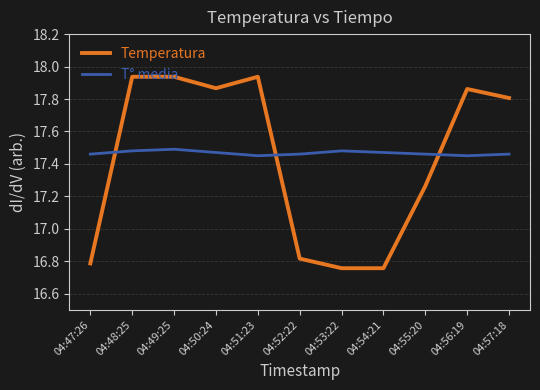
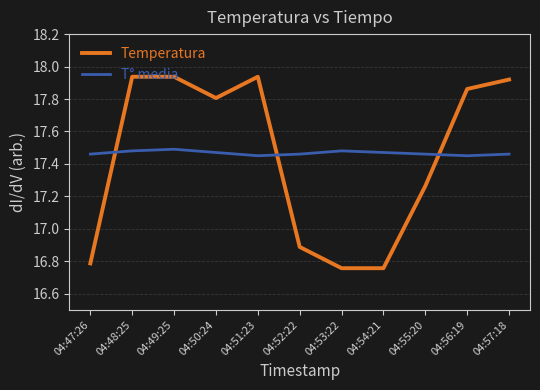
Temperatura, 04:50:24: 17.87 -> 17.81
Temperatura, 04:52:22: 16.82 -> 16.89
Temperatura, 04:57:18: 17.81 -> 17.92
